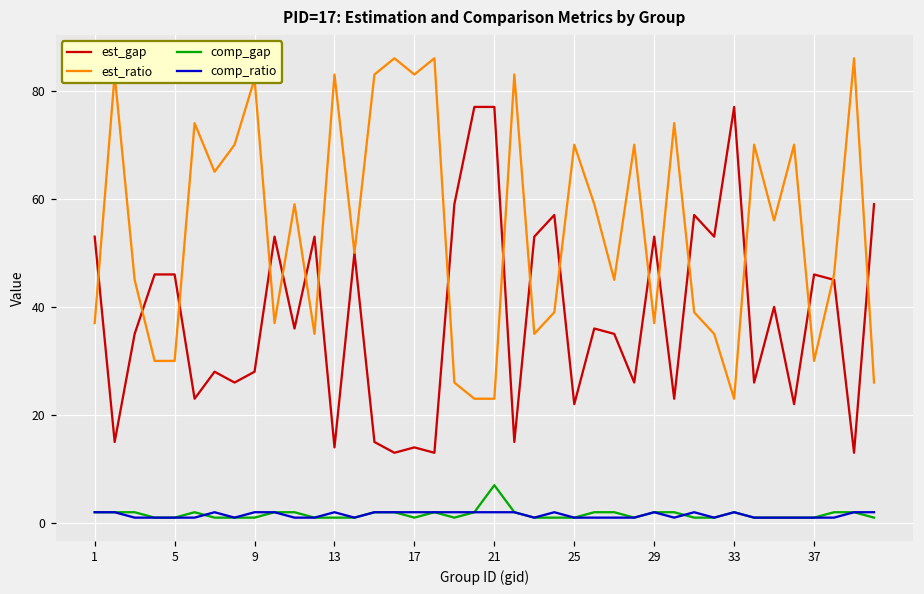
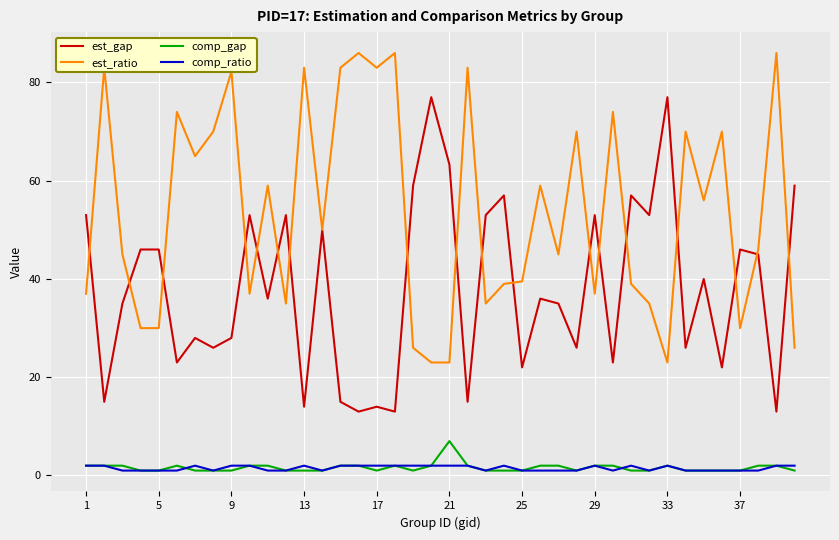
est_gap, 21: 77 -> 63
est_ratio, 25: 70 -> 40
